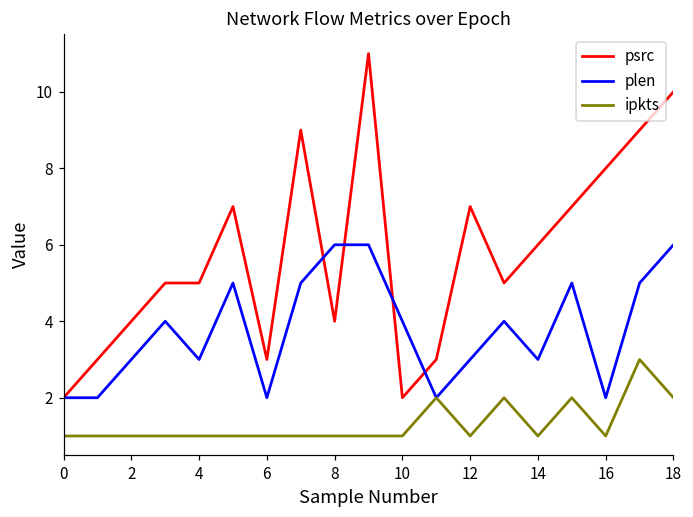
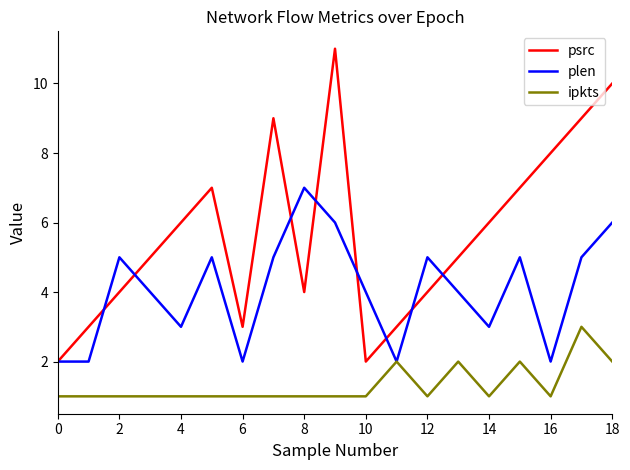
plen, 2: 3 -> 5
psrc, 4: 5 -> 6
plen, 8: 6 -> 7
psrc, 12: 7 -> 4
plen, 12: 3 -> 5
